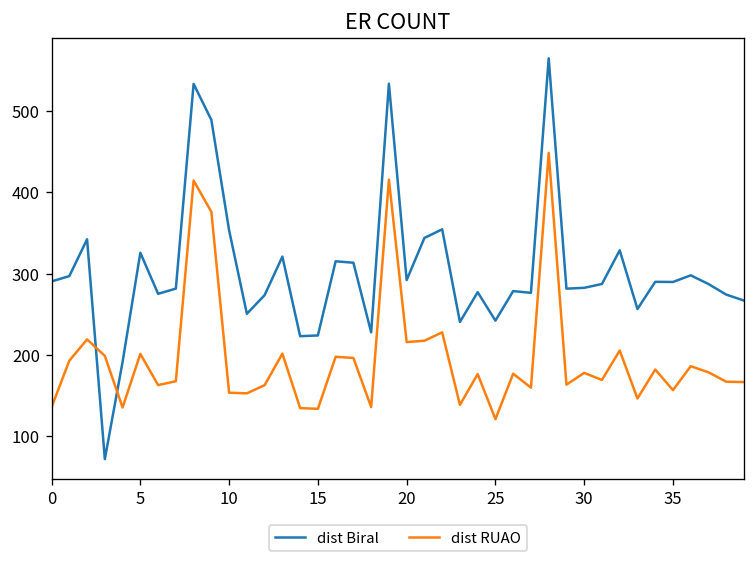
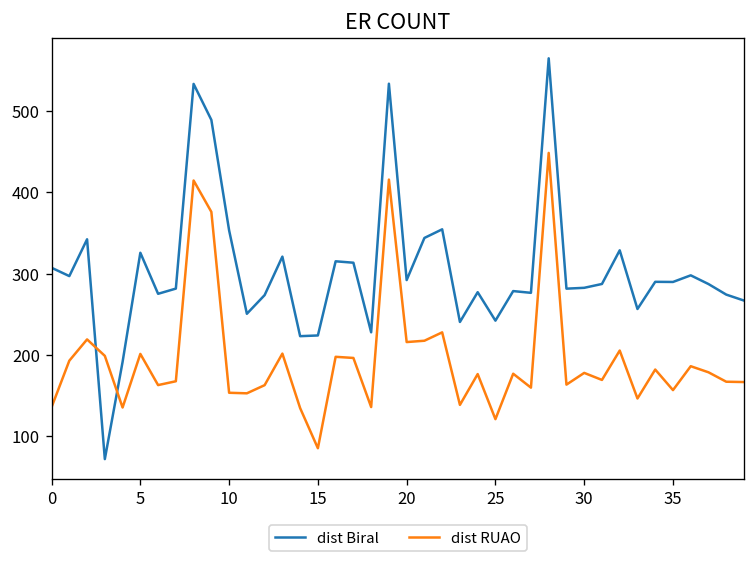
dist Biral, 0: 290 -> 310
dist RUAO, 15: 130 -> 90
